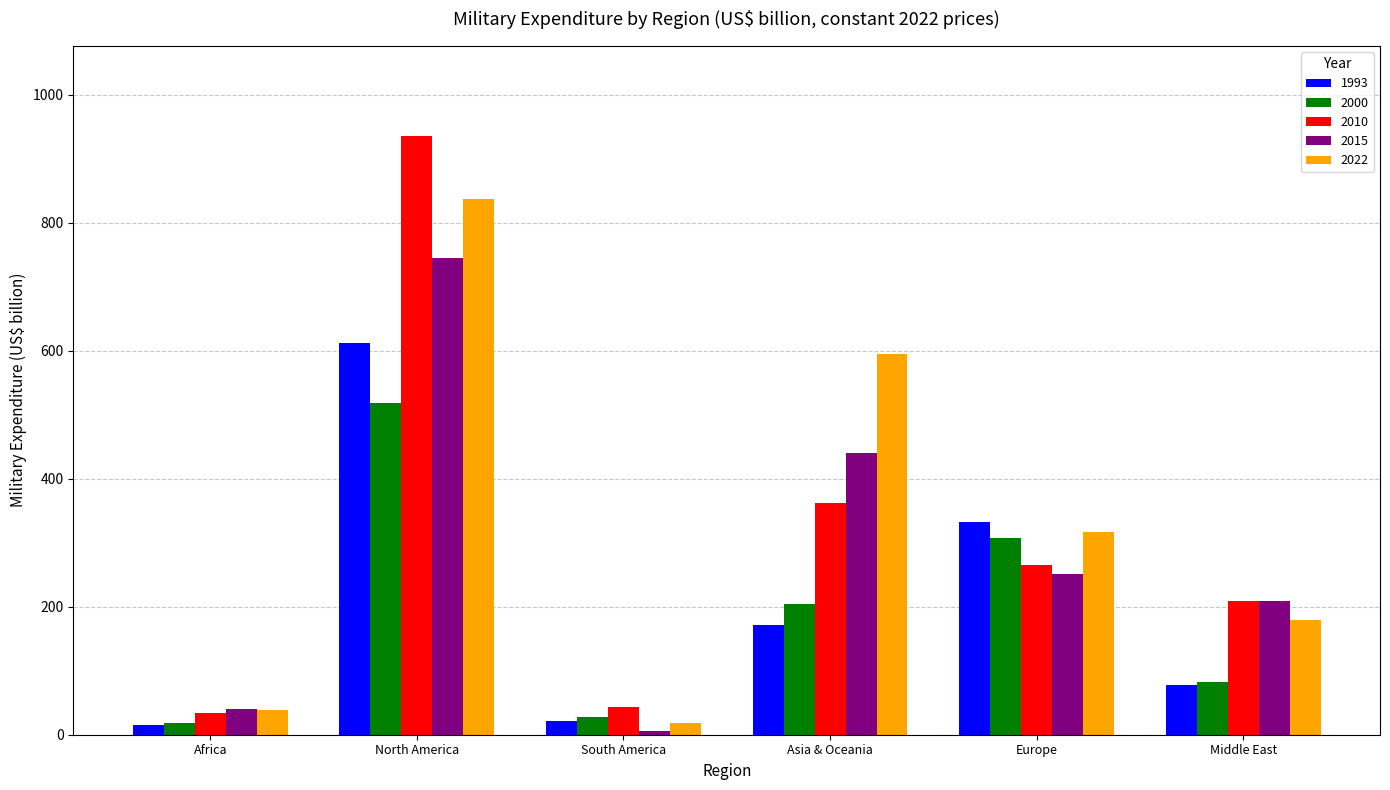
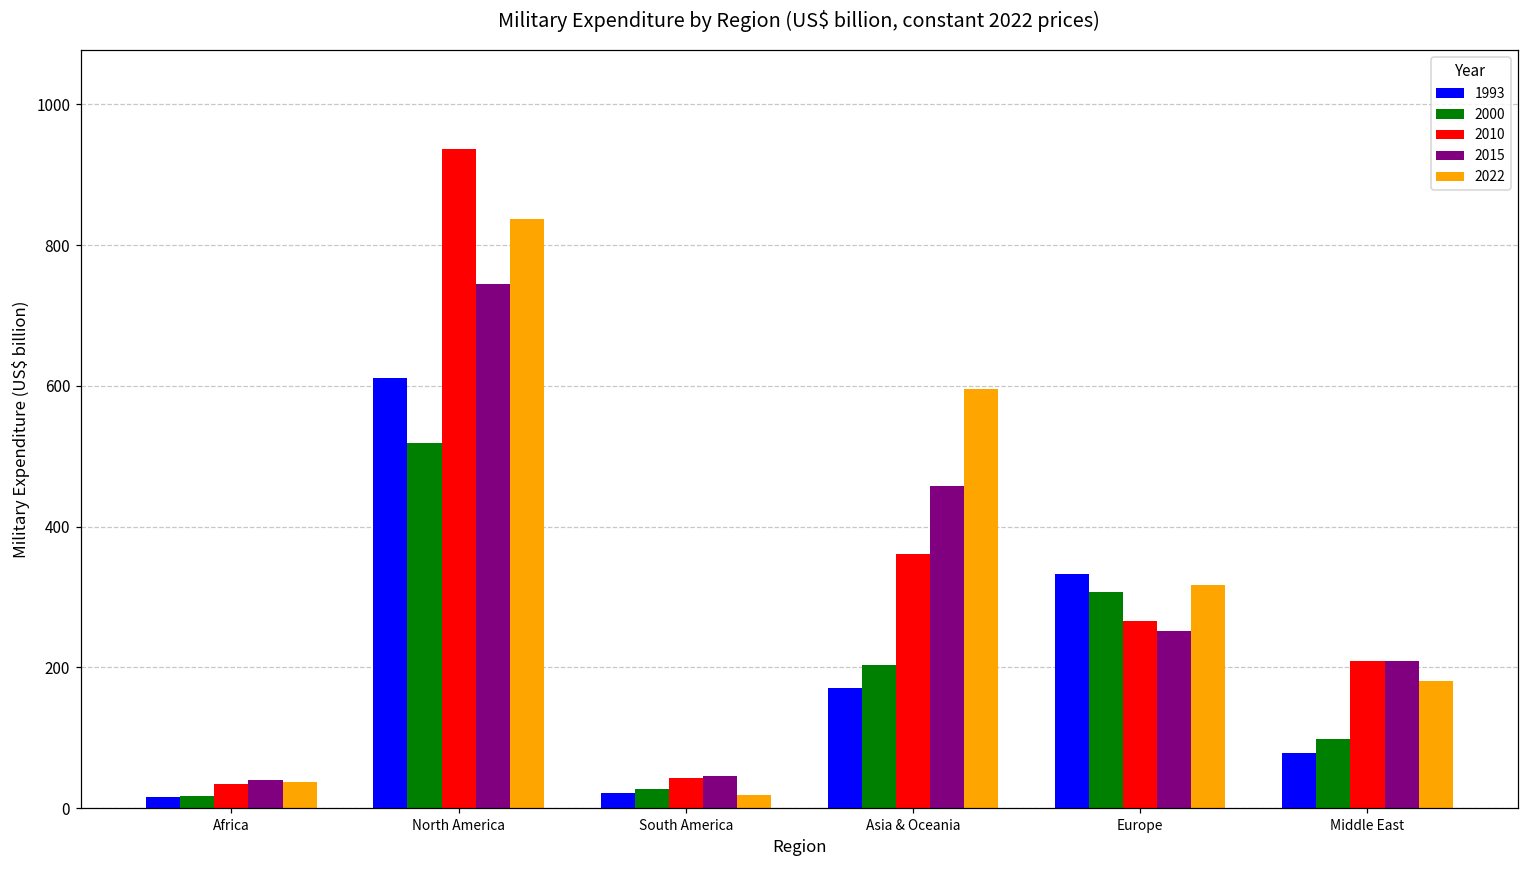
2015, South America: 10 -> 50
2015, Asia & Oceania: 440 -> 460
2000, Middle East: 80 -> 100
